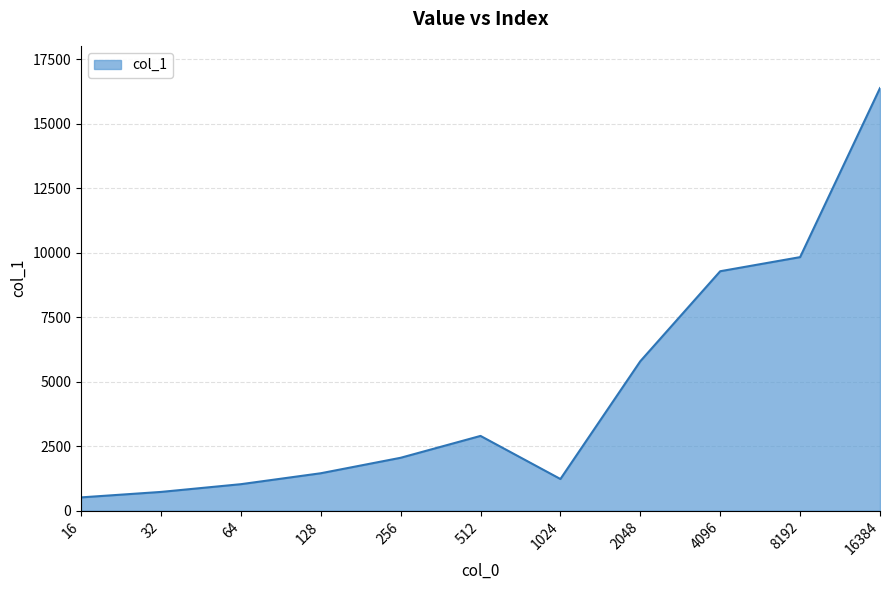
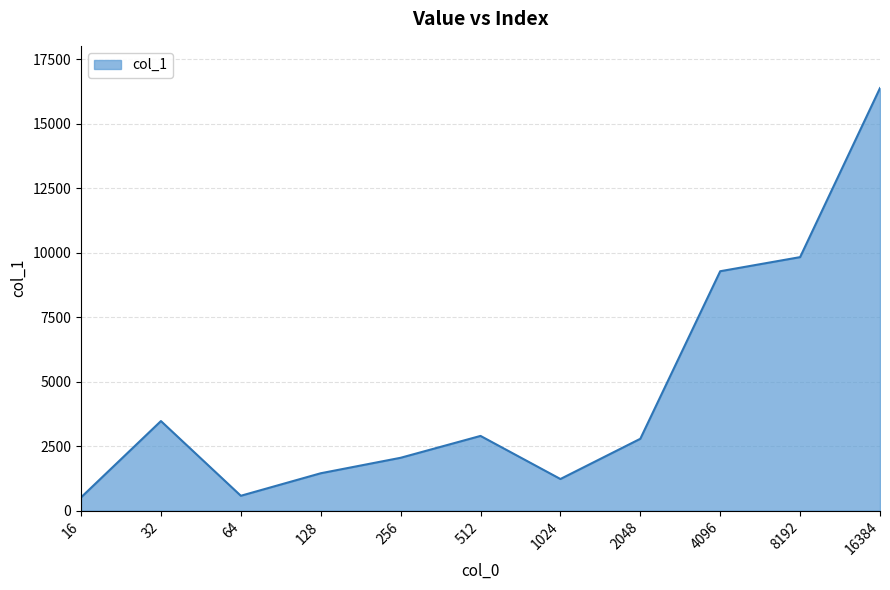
32: 700 -> 3500
64: 1000 -> 600
2048: 5800 -> 2800
